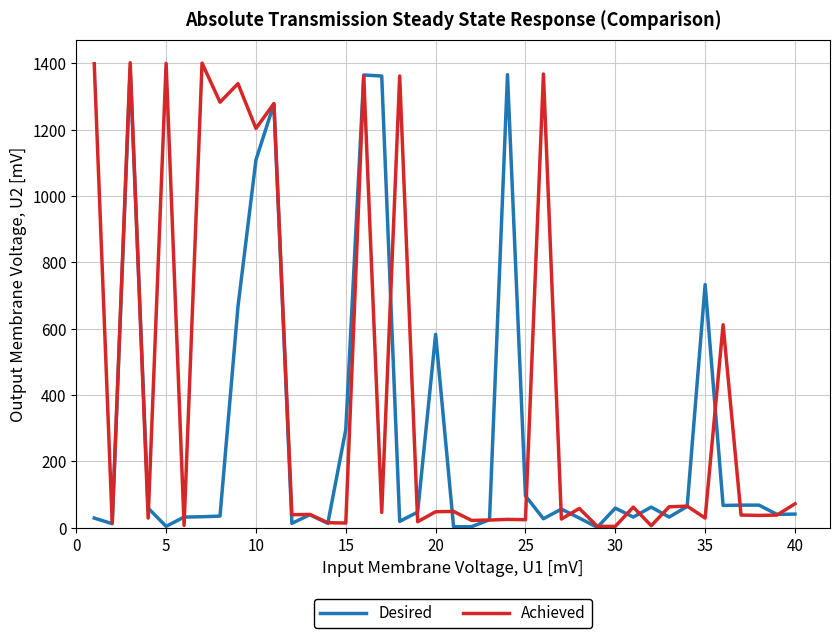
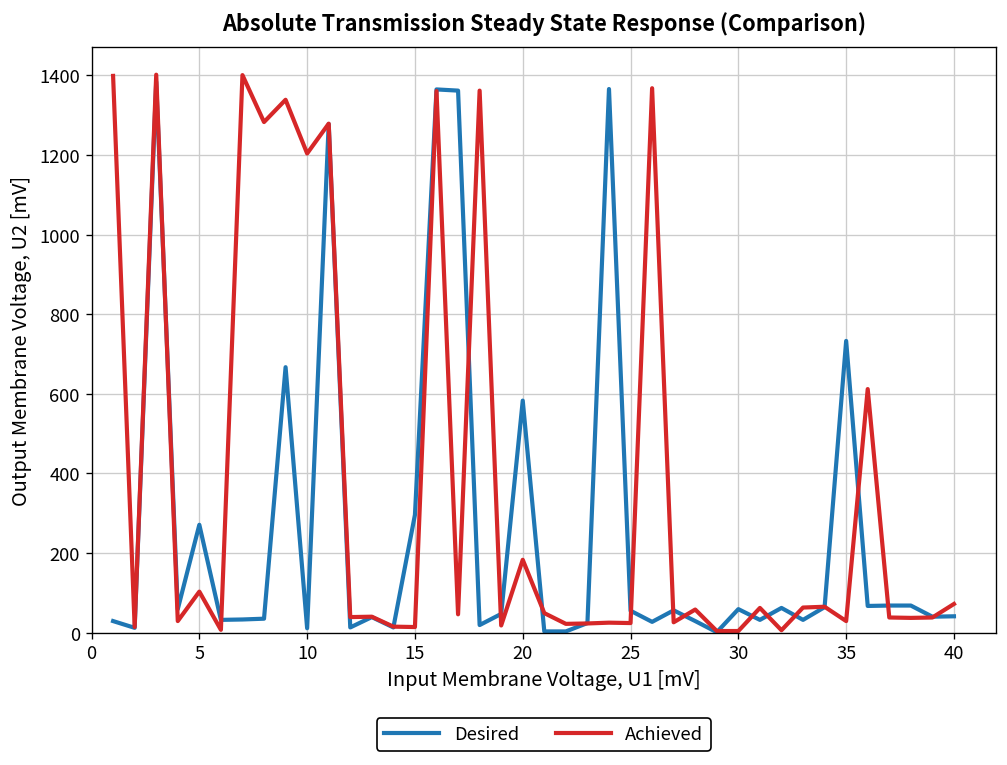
Desired, 5: 0 -> 270
Achieved, 5: 1400 -> 100
Desired, 10: 1110 -> 10
Achieved, 20: 50 -> 180
Desired, 25: 100 -> 60
